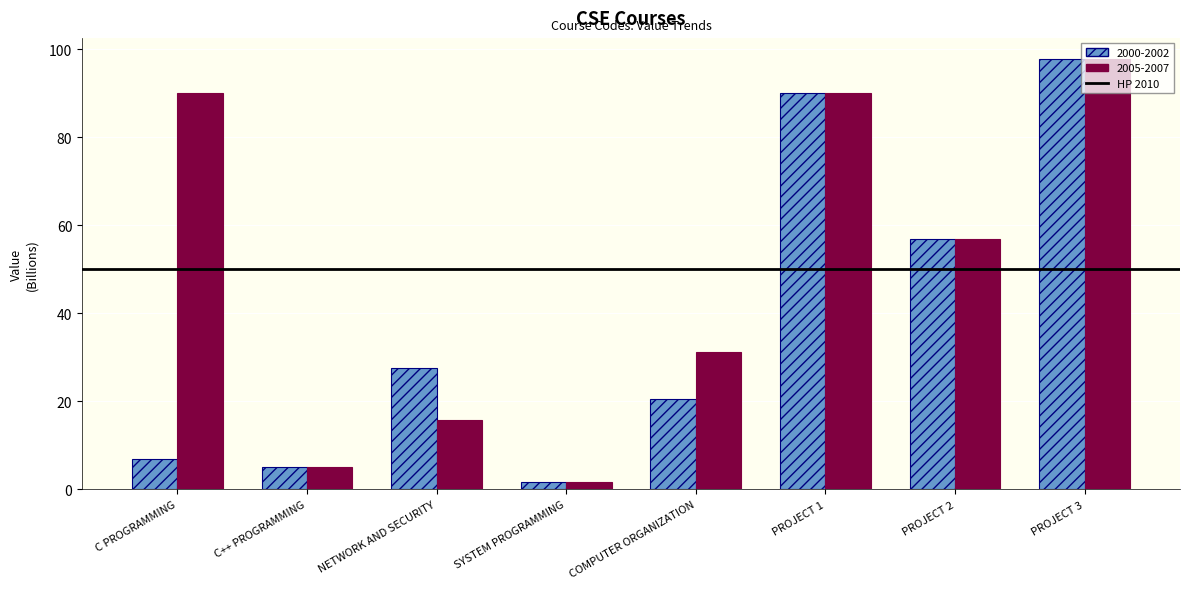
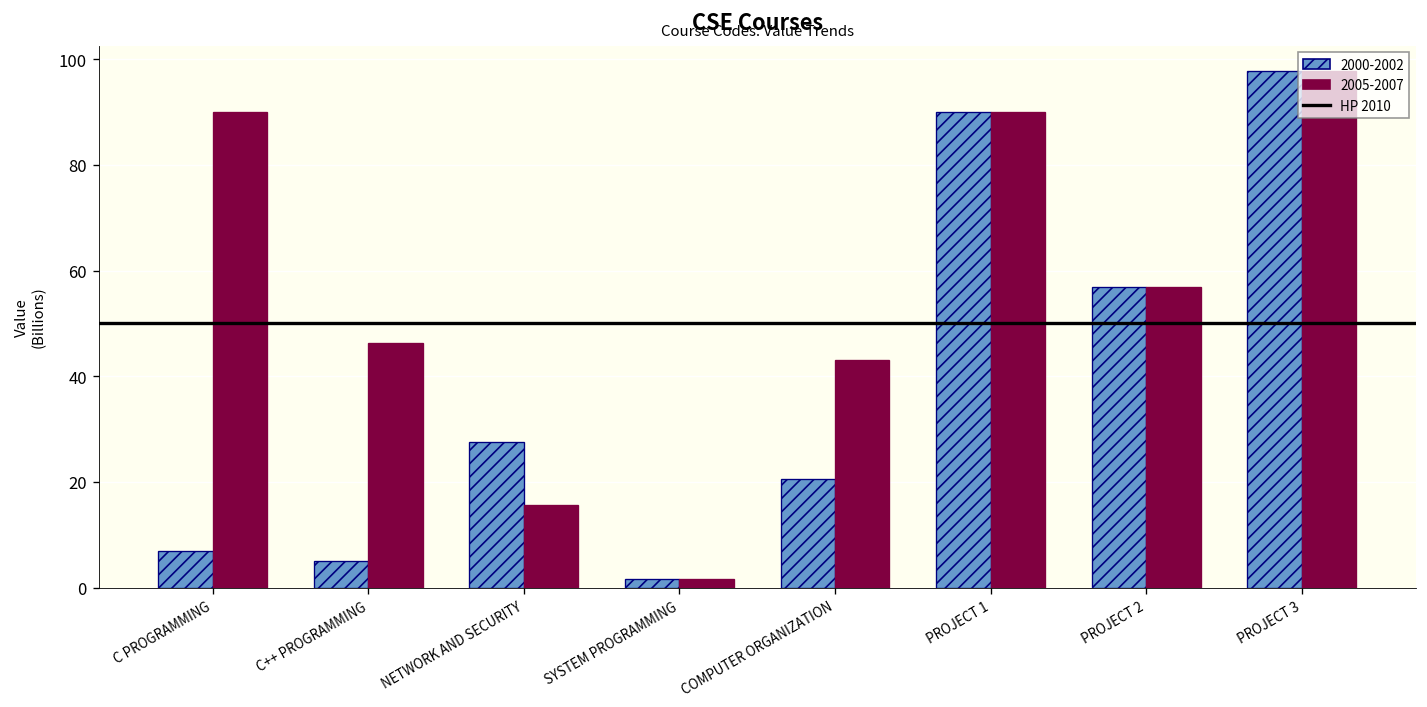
2005-2007, C++ PROGRAMMING: 5 -> 46
2005-2007, COMPUTER ORGANIZATION: 31 -> 43
